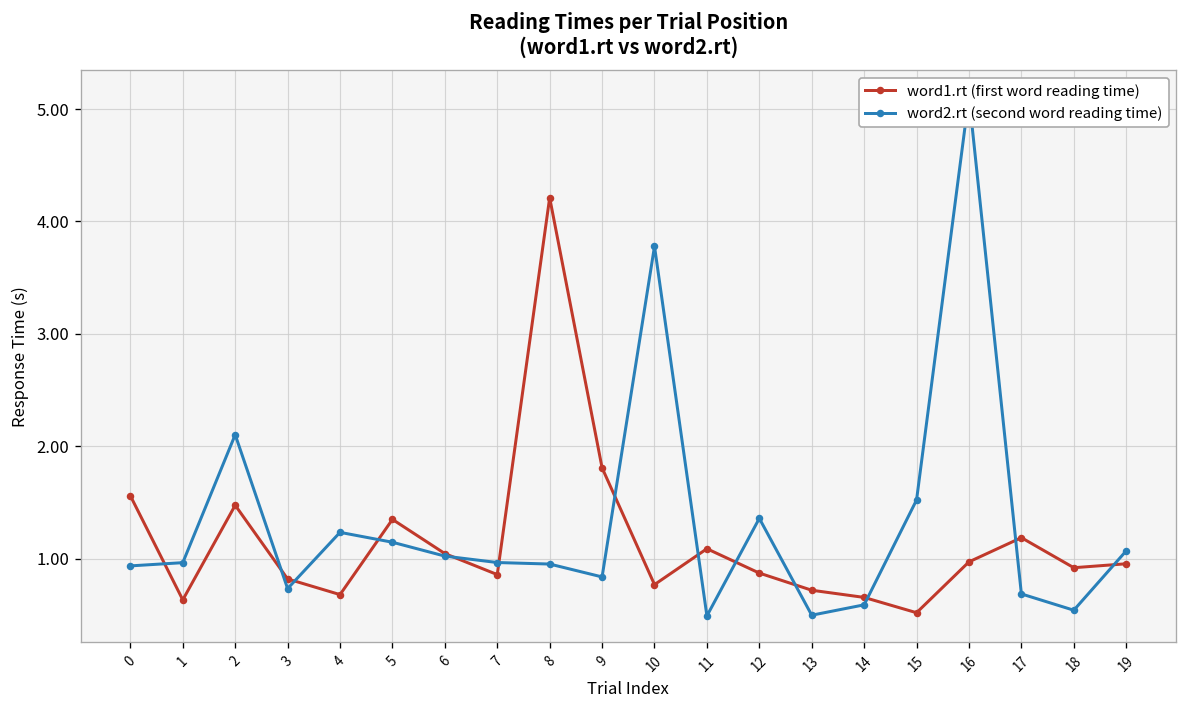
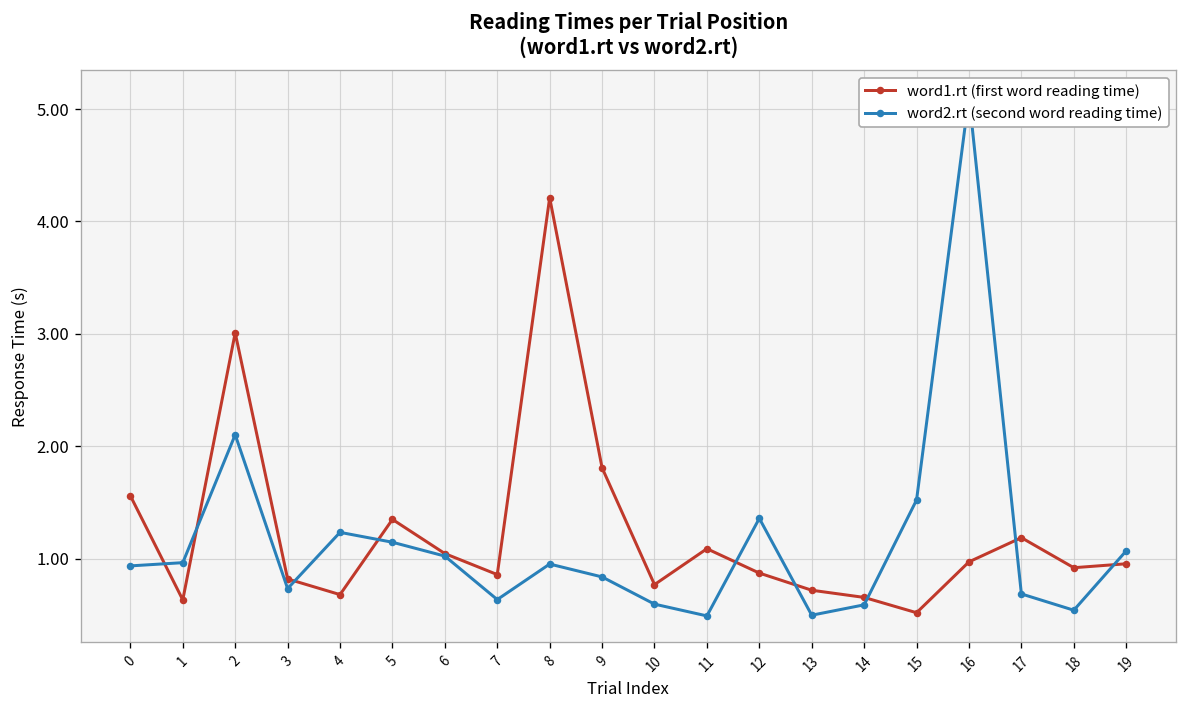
word1.rt (first word reading time), 2: 1.5 -> 3.0
word2.rt (second word reading time), 7: 1.0 -> 0.6
word2.rt (second word reading time), 10: 3.8 -> 0.6
